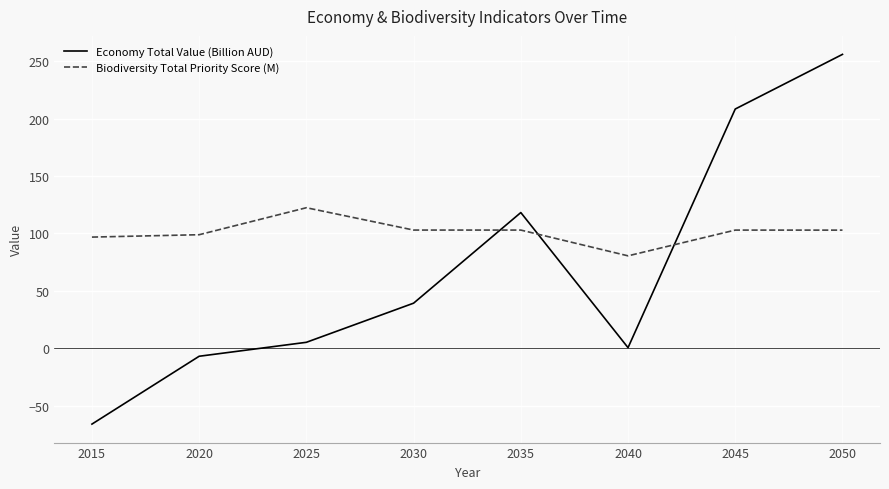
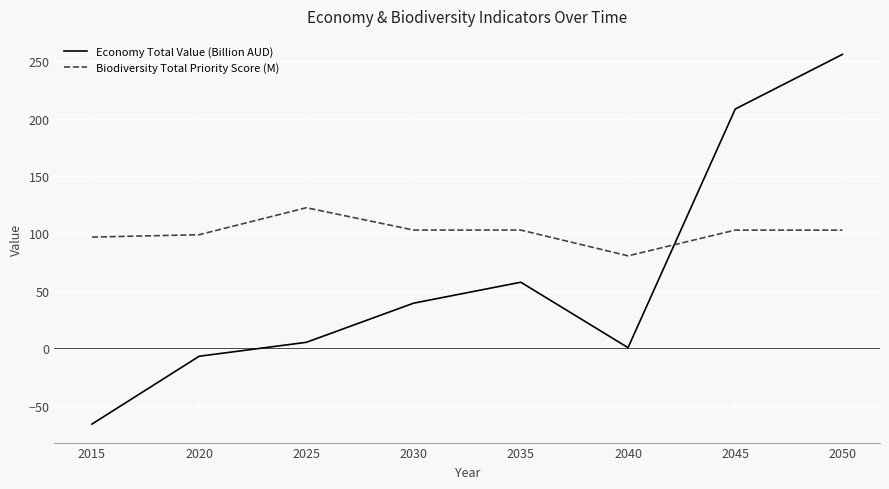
Economy Total Value (Billion AUD), 2035: 118 -> 57
